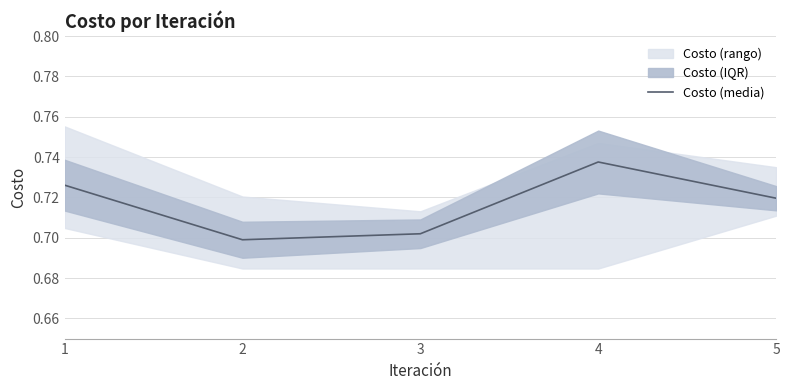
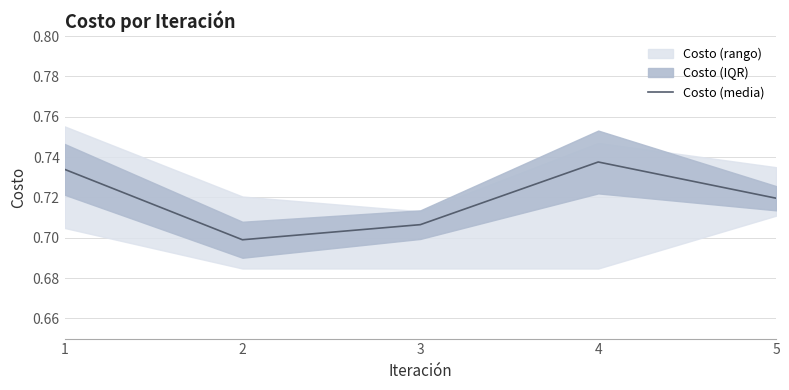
Costo (media), 1: 0.726 -> 0.734
Costo (media), 3: 0.702 -> 0.706
